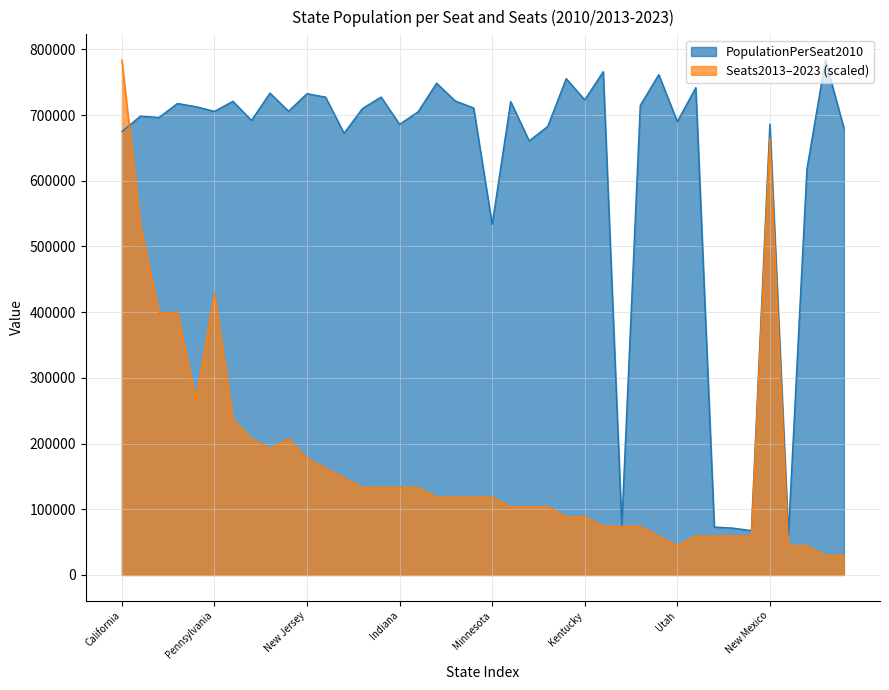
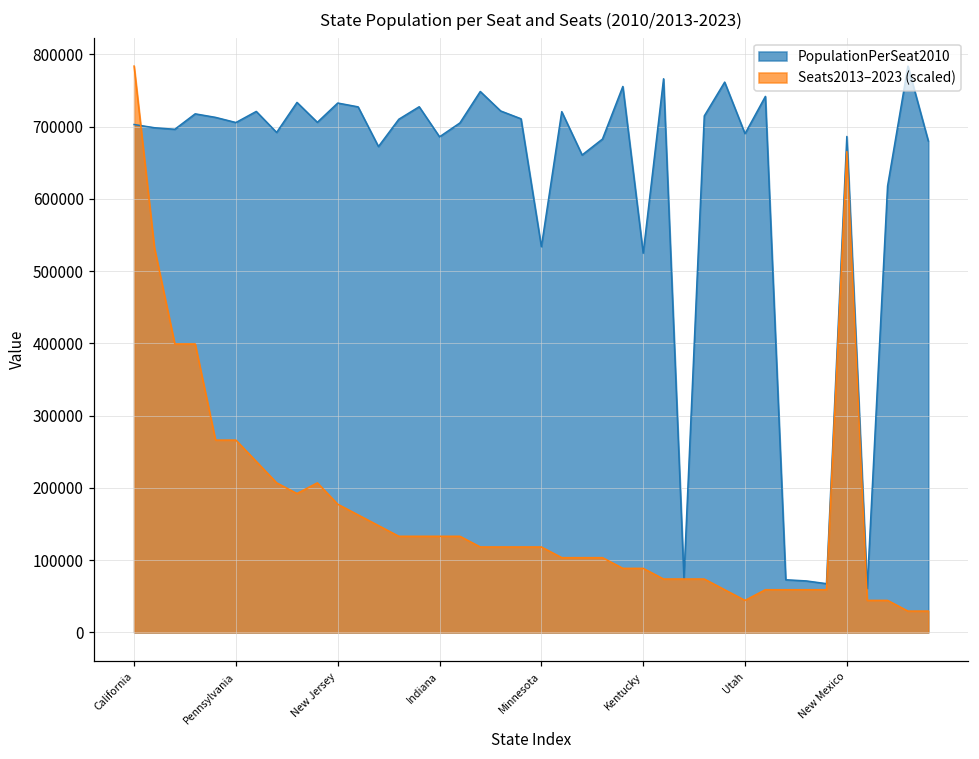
PopulationPerSeat2010, California: 670000 -> 700000
Seats2013–2023 (scaled), Pennsylvania: 430000 -> 270000
PopulationPerSeat2010, Kentucky: 720000 -> 520000
